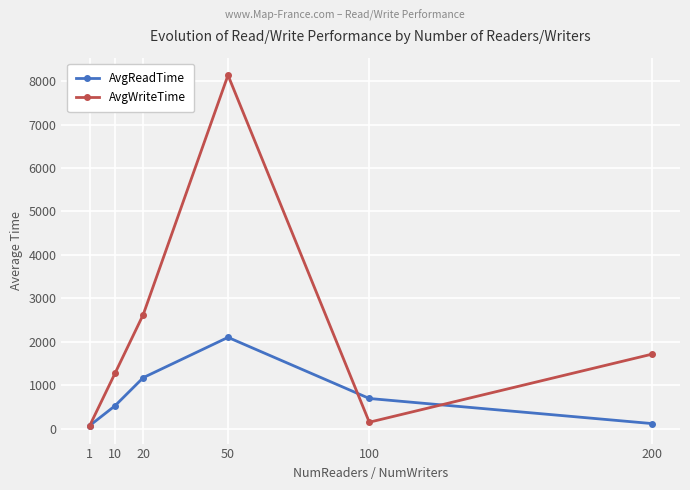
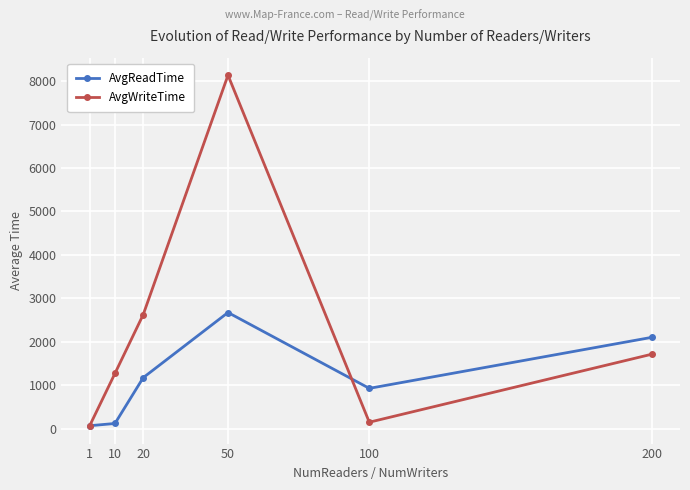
AvgReadTime, 10: 500 -> 100
AvgReadTime, 50: 2100 -> 2700
AvgReadTime, 100: 700 -> 900
AvgReadTime, 200: 100 -> 2100
